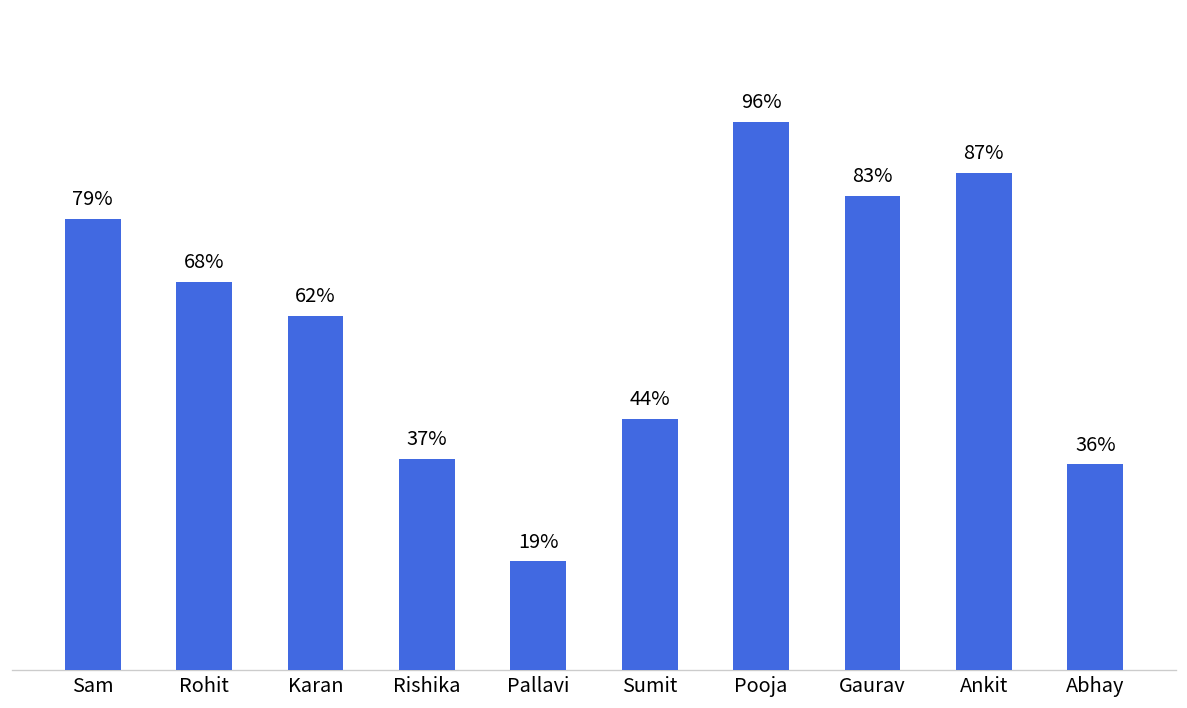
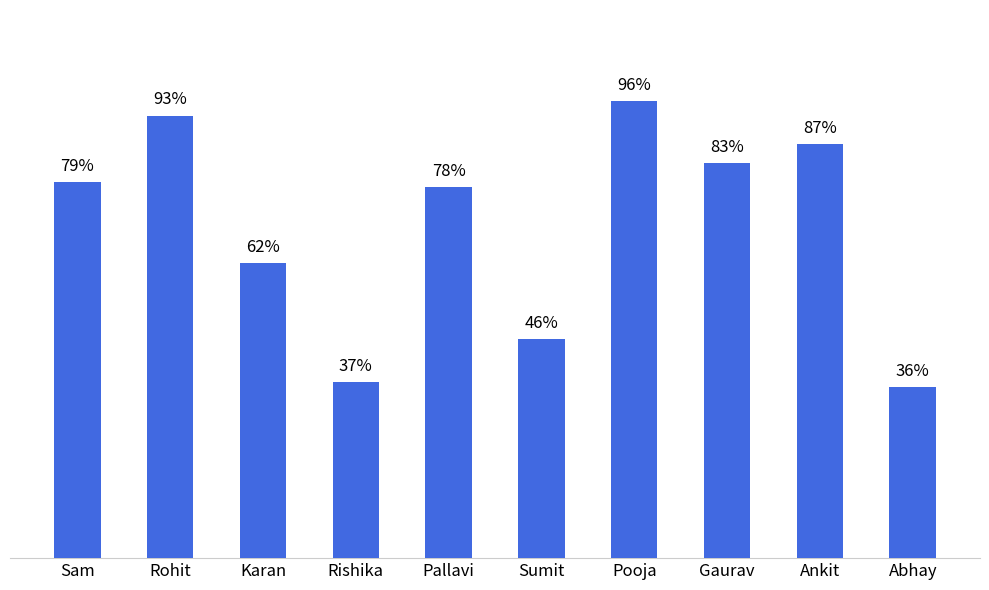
Rohit: 68% -> 93%
Pallavi: 19% -> 78%
Sumit: 44% -> 46%
